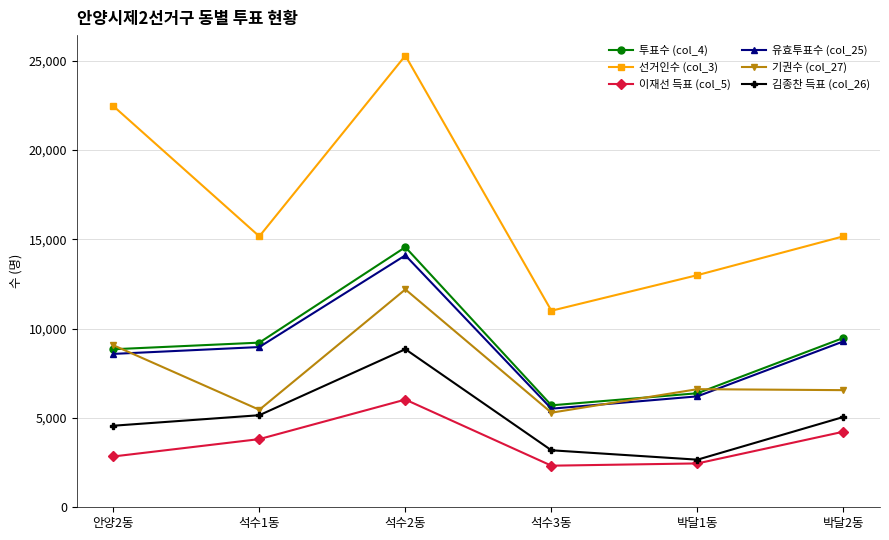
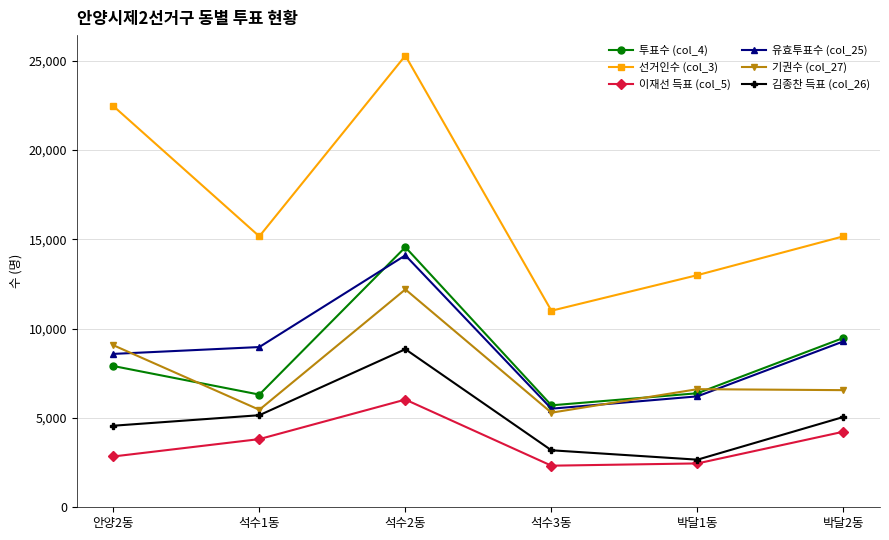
투표수 (col_4), 안양2동: 8,800 -> 7,900
투표수 (col_4), 석수1동: 9,200 -> 6,300
